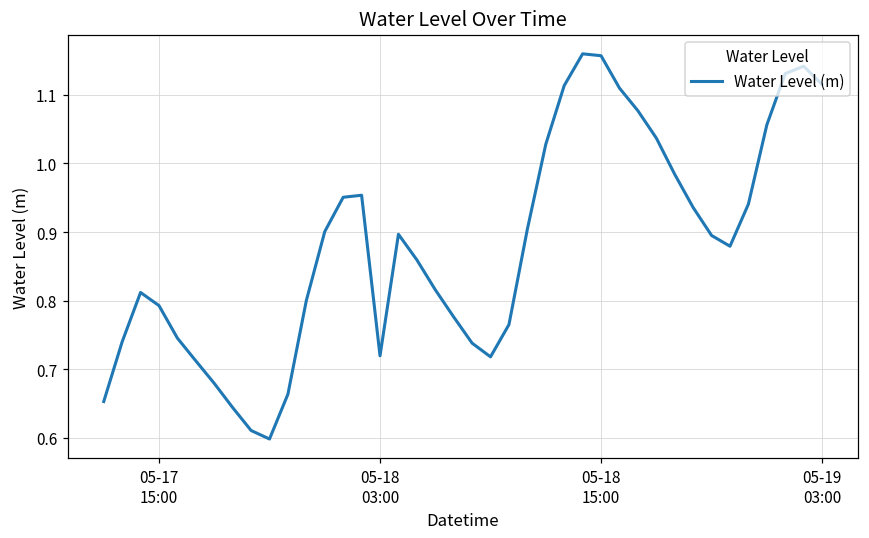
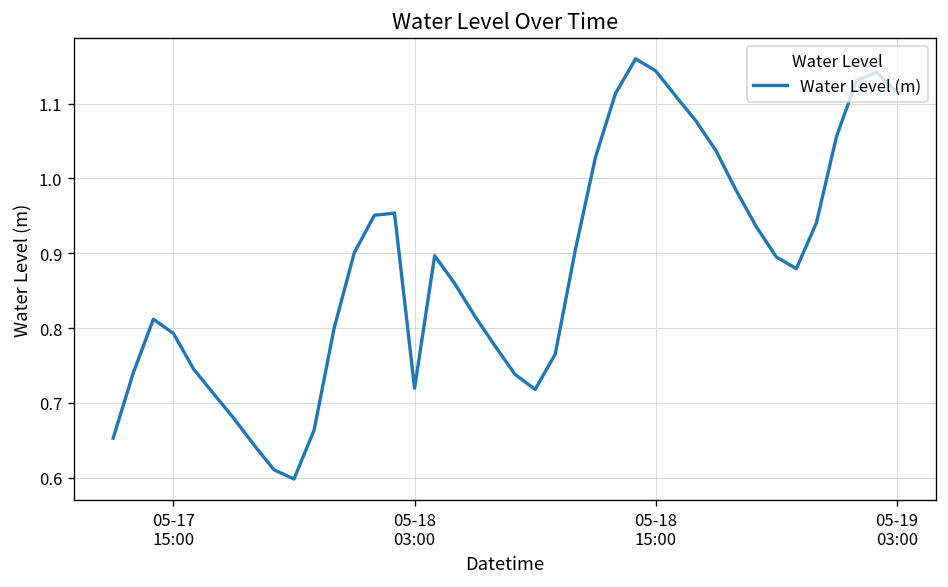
05-18 15:00: 1.16 -> 1.14
